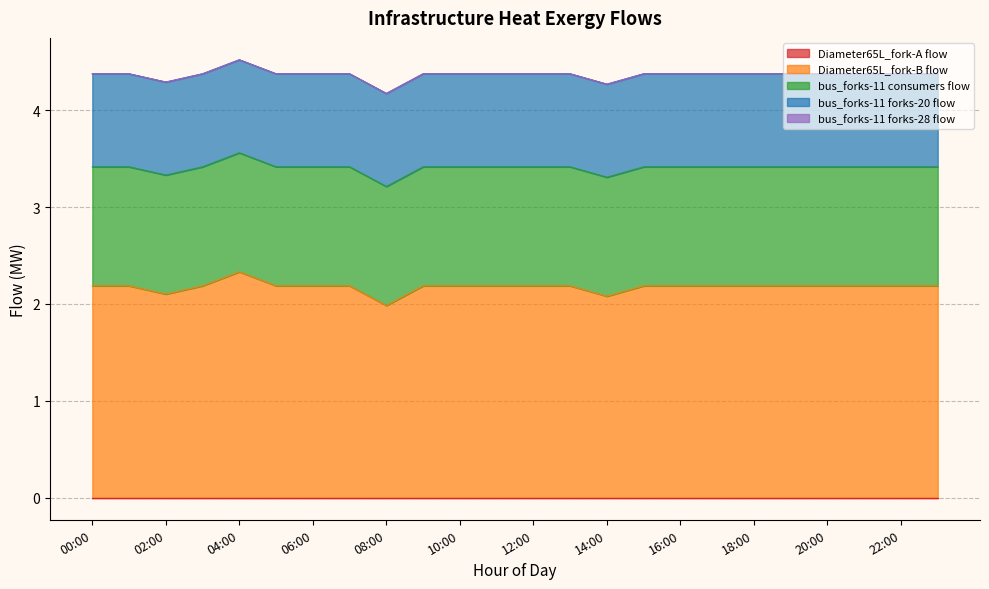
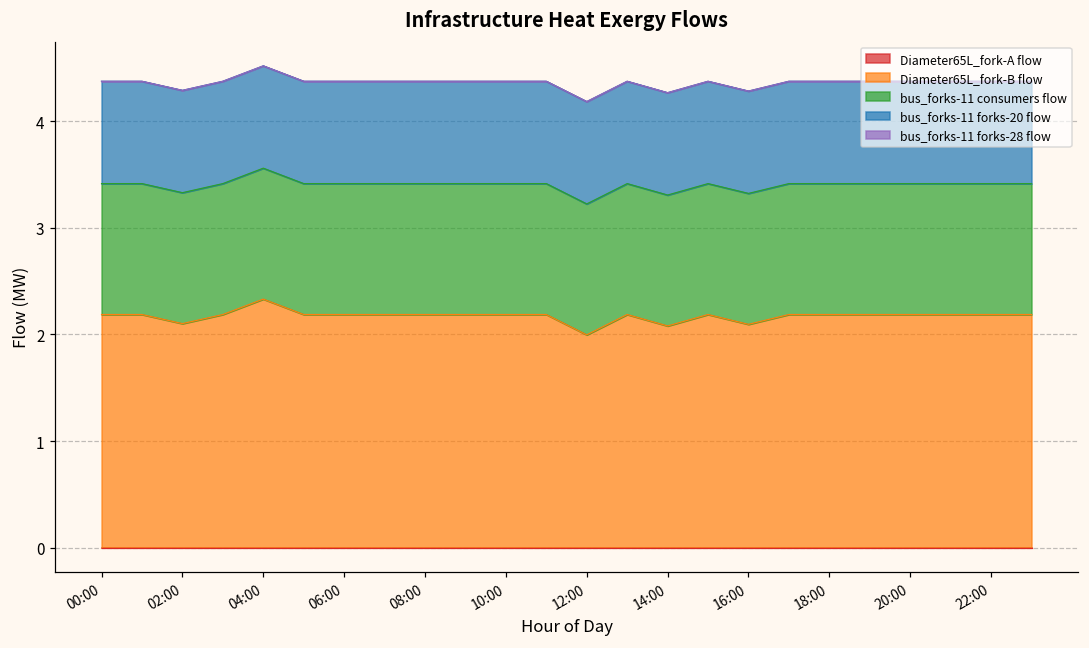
Diameter65L_fork-B flow, 08:00: 2.0 -> 2.2
Diameter65L_fork-B flow, 12:00: 2.2 -> 2.0
Diameter65L_fork-B flow, 16:00: 2.2 -> 2.1
